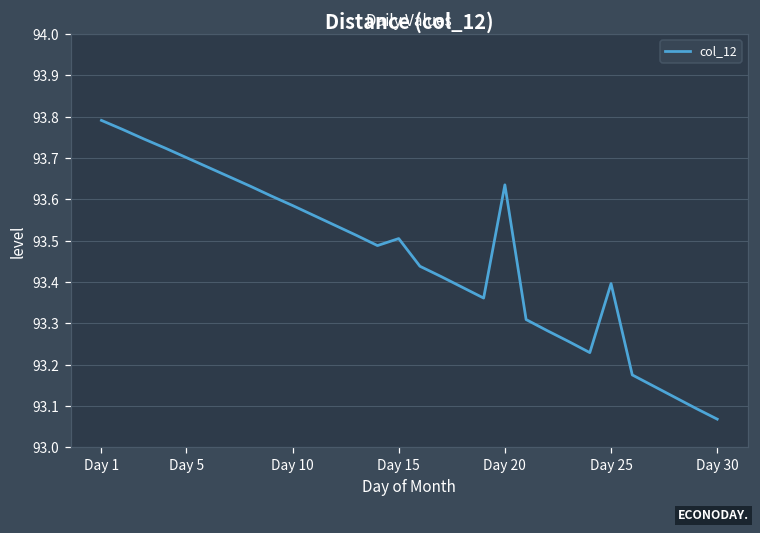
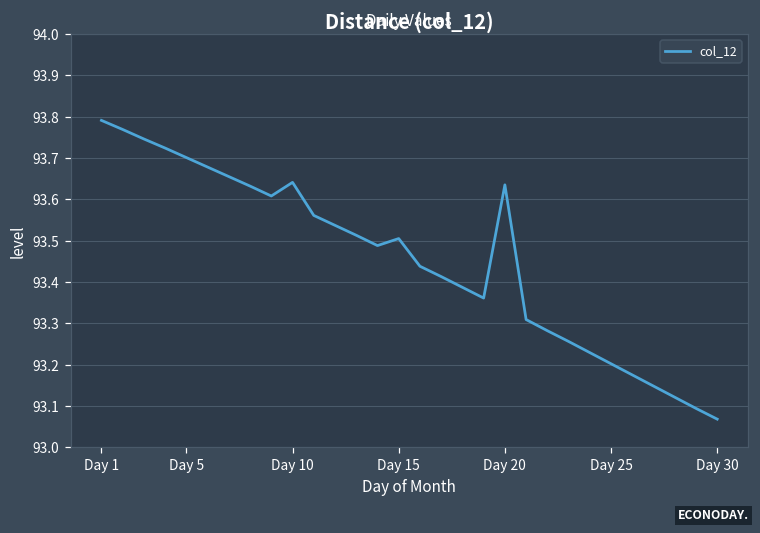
Day 10: 93.59 -> 93.64
Day 25: 93.40 -> 93.20
